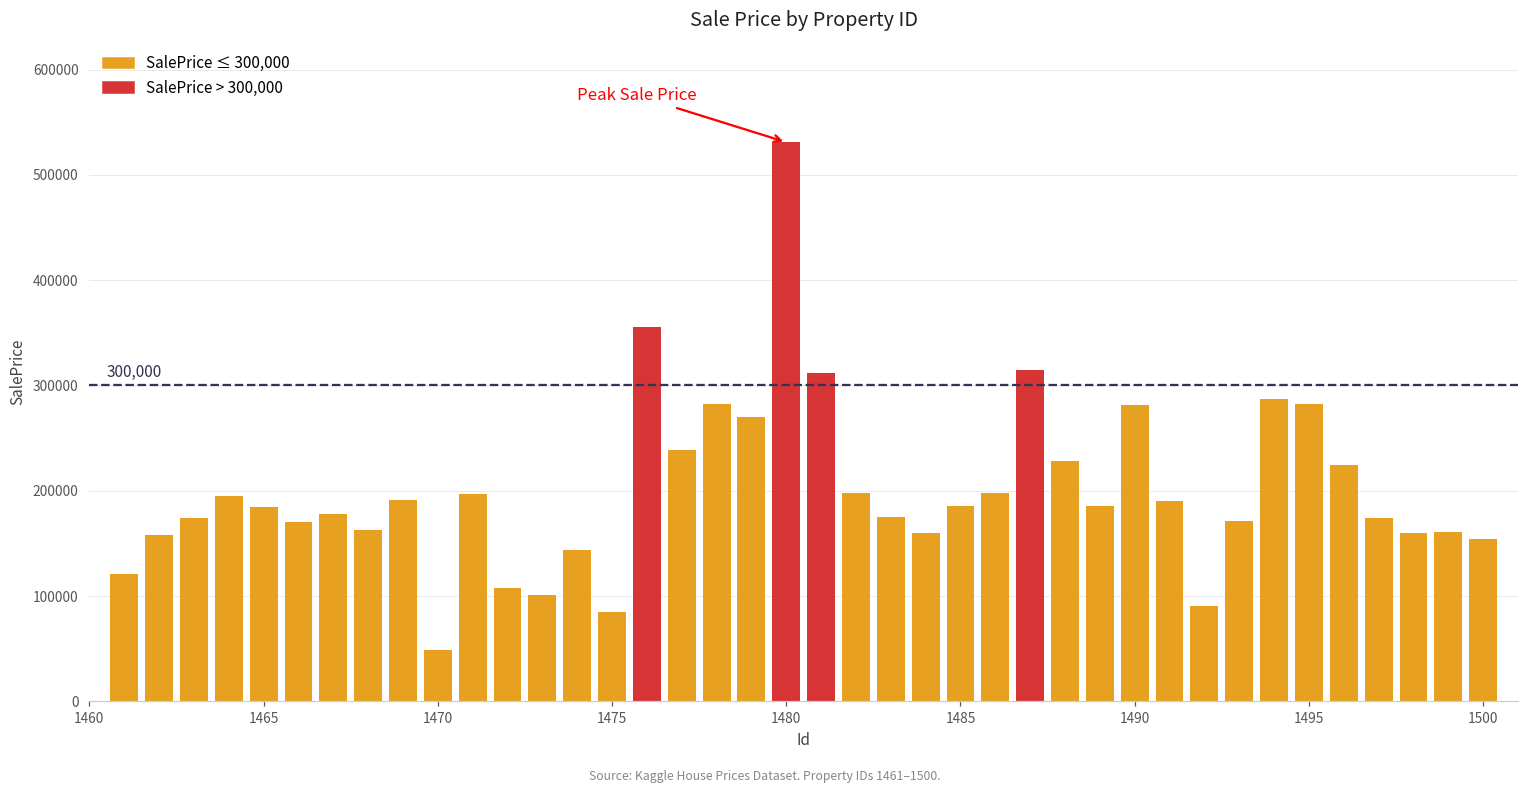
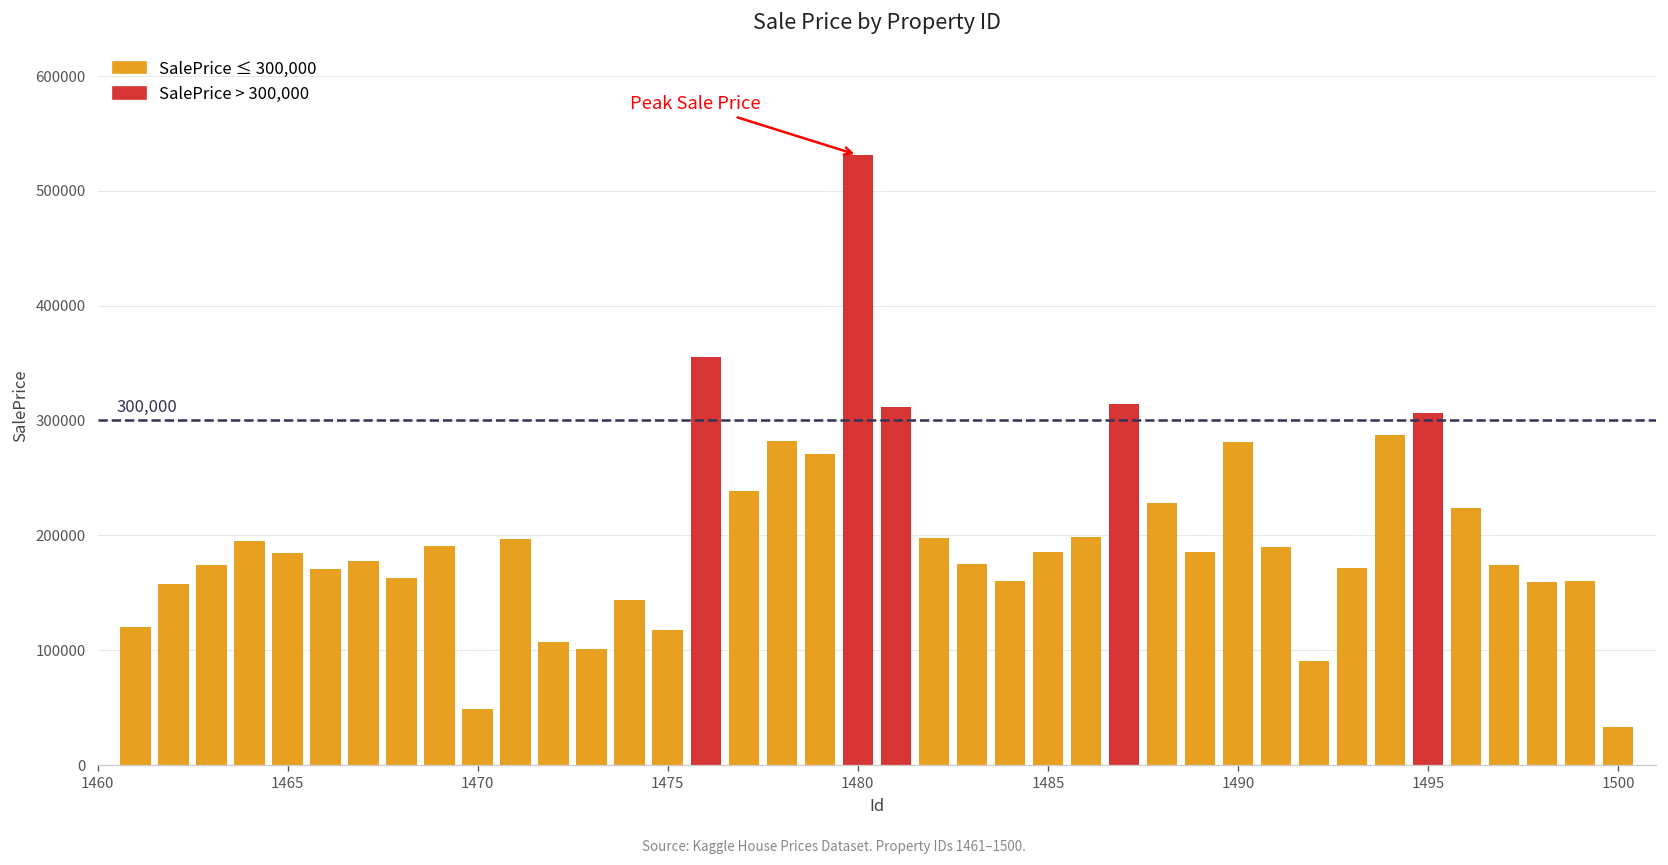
1475: 90000 -> 120000
1495: 280000 -> 310000
1500: 150000 -> 30000
